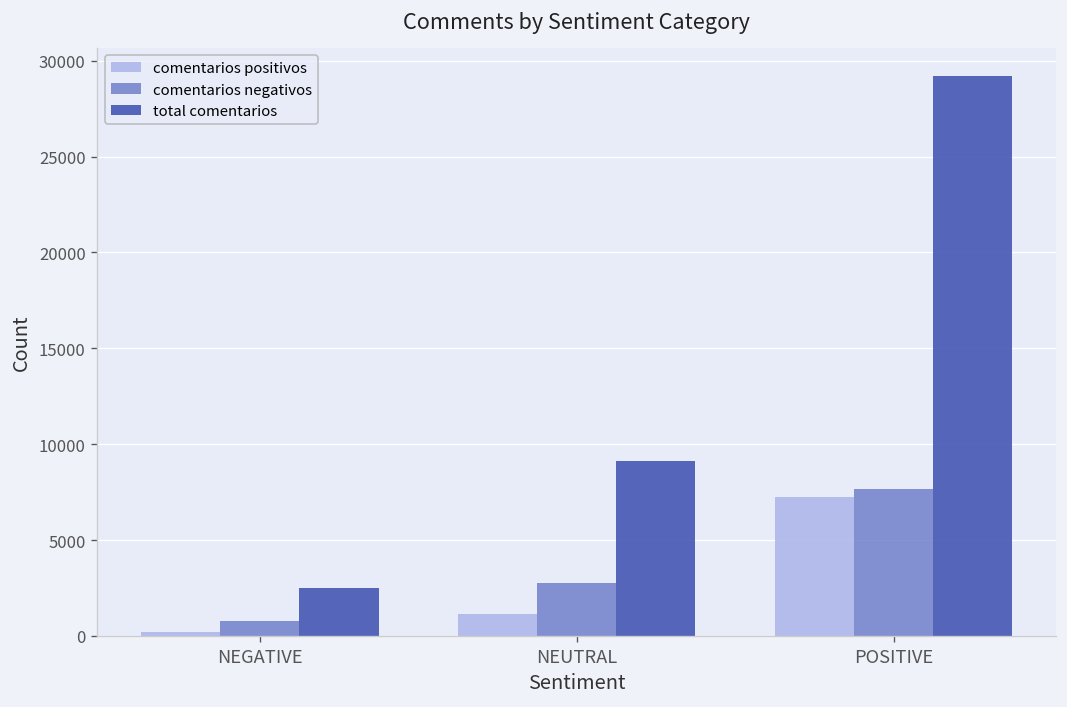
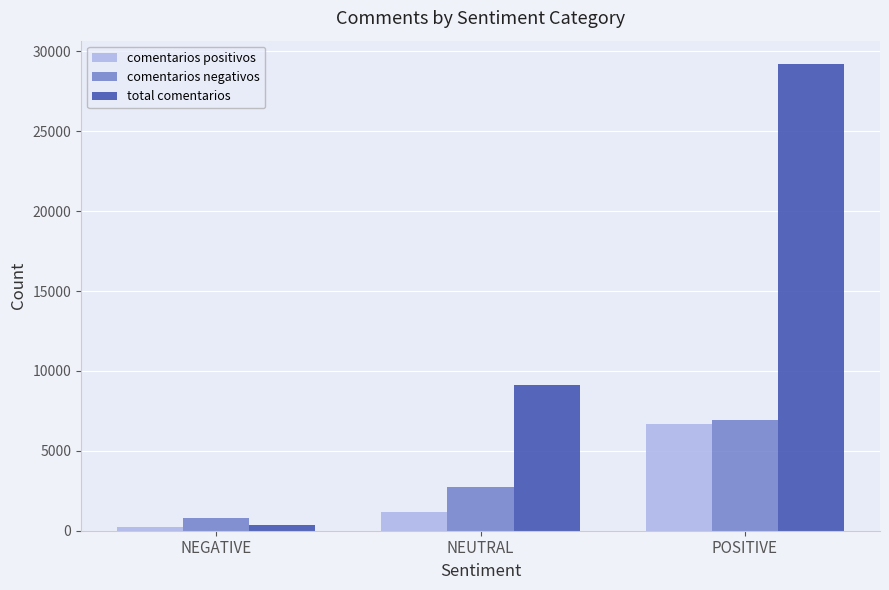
total comentarios, NEGATIVE: 2500 -> 300
comentarios positivos, POSITIVE: 7200 -> 6700
comentarios negativos, POSITIVE: 7700 -> 6900
